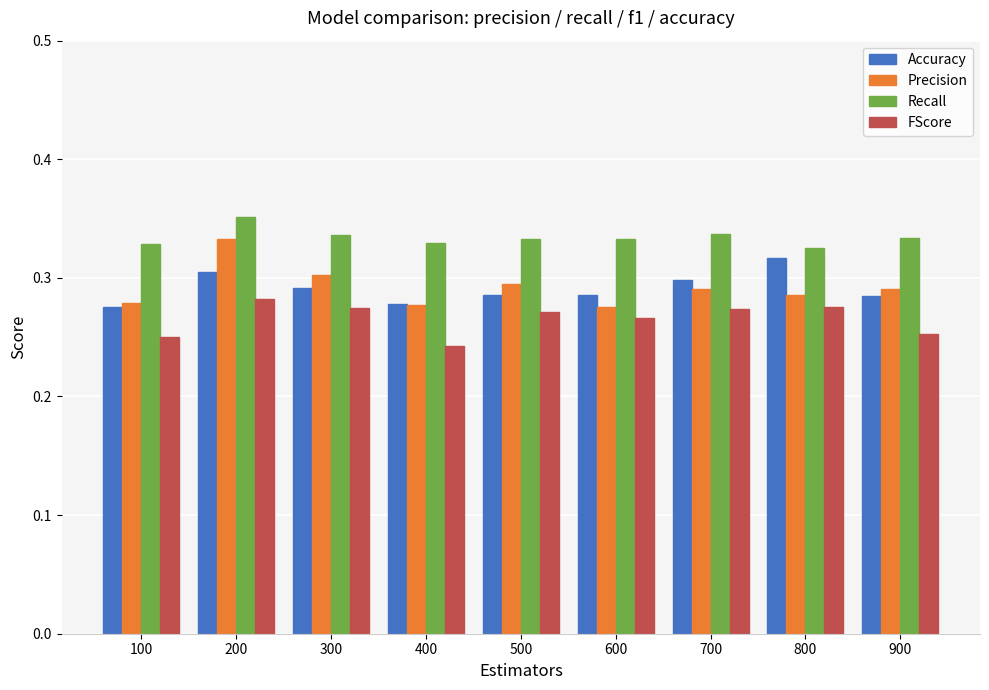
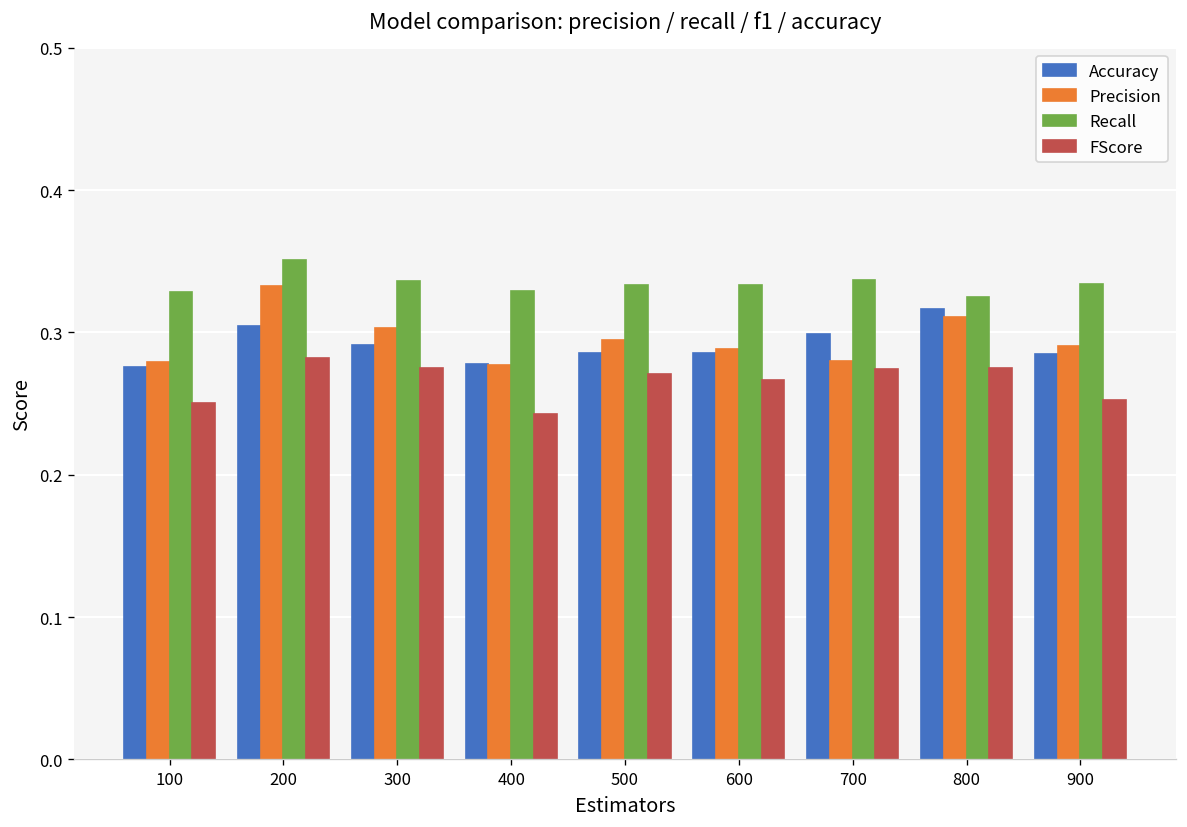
Precision, 600: 0.276 -> 0.288
Precision, 700: 0.290 -> 0.280
Precision, 800: 0.286 -> 0.311
